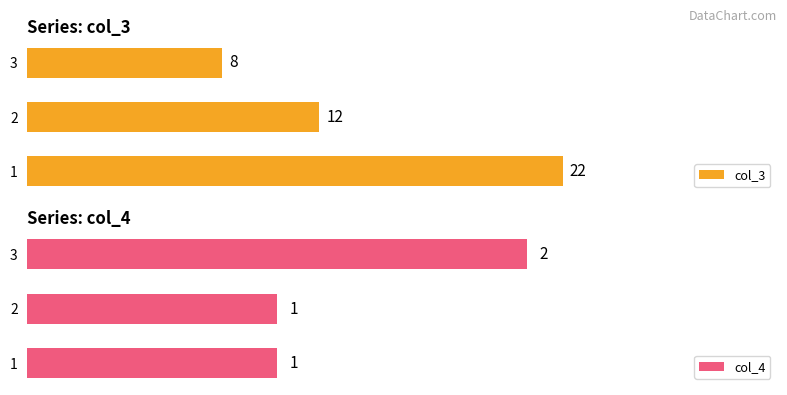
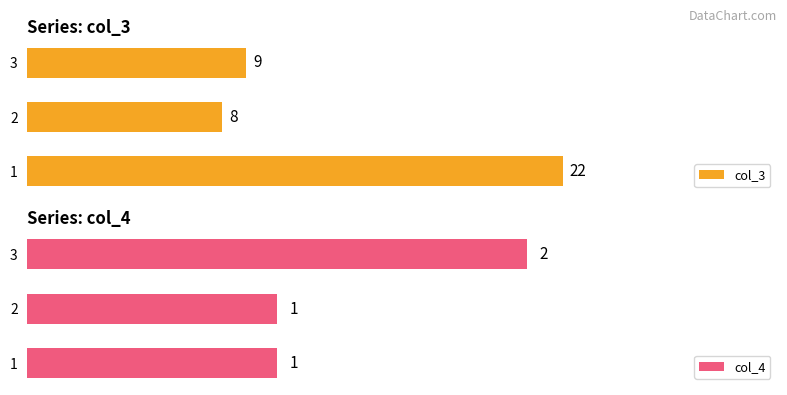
Series: col_3, 3: 8 -> 9
Series: col_3, 2: 12 -> 8
